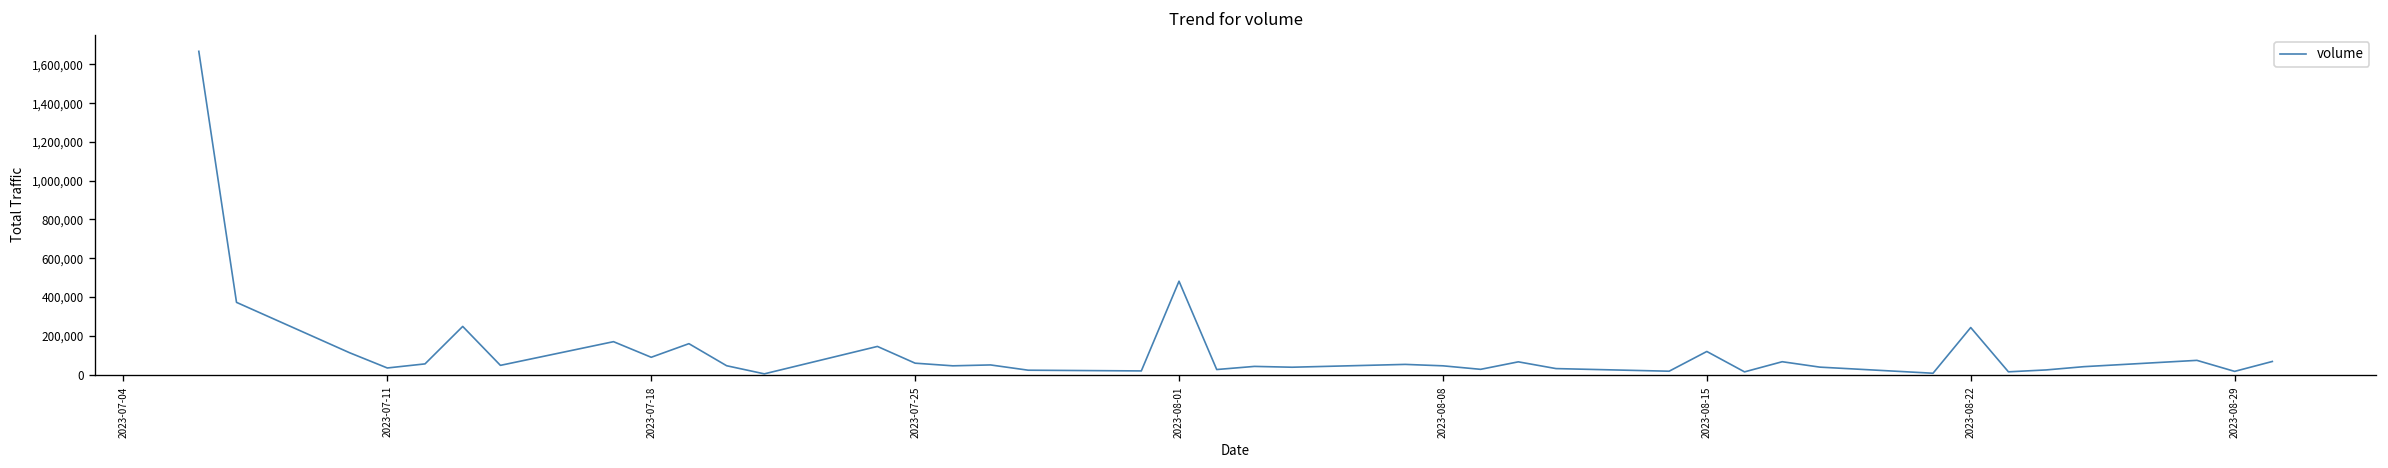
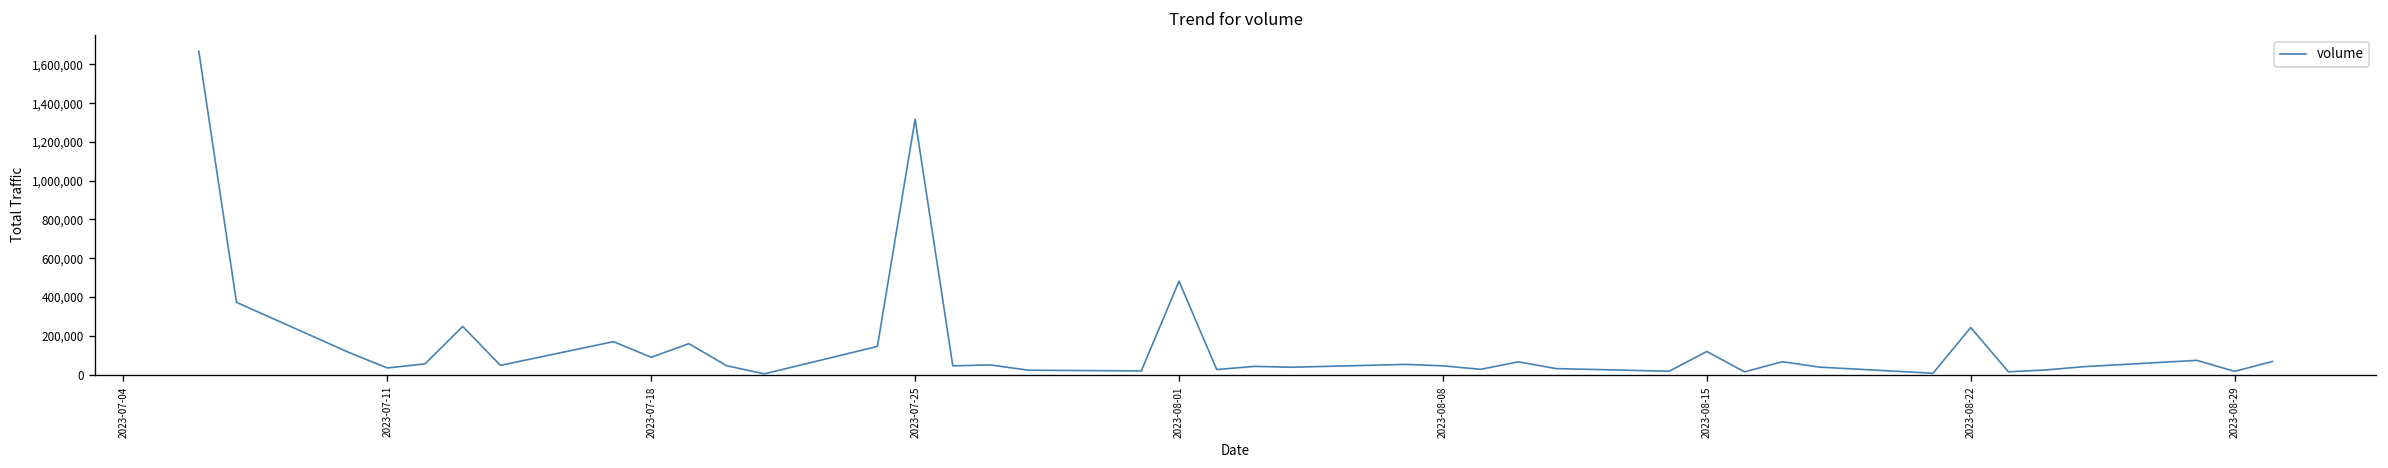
2023-07-25: 60,000 -> 1,320,000
